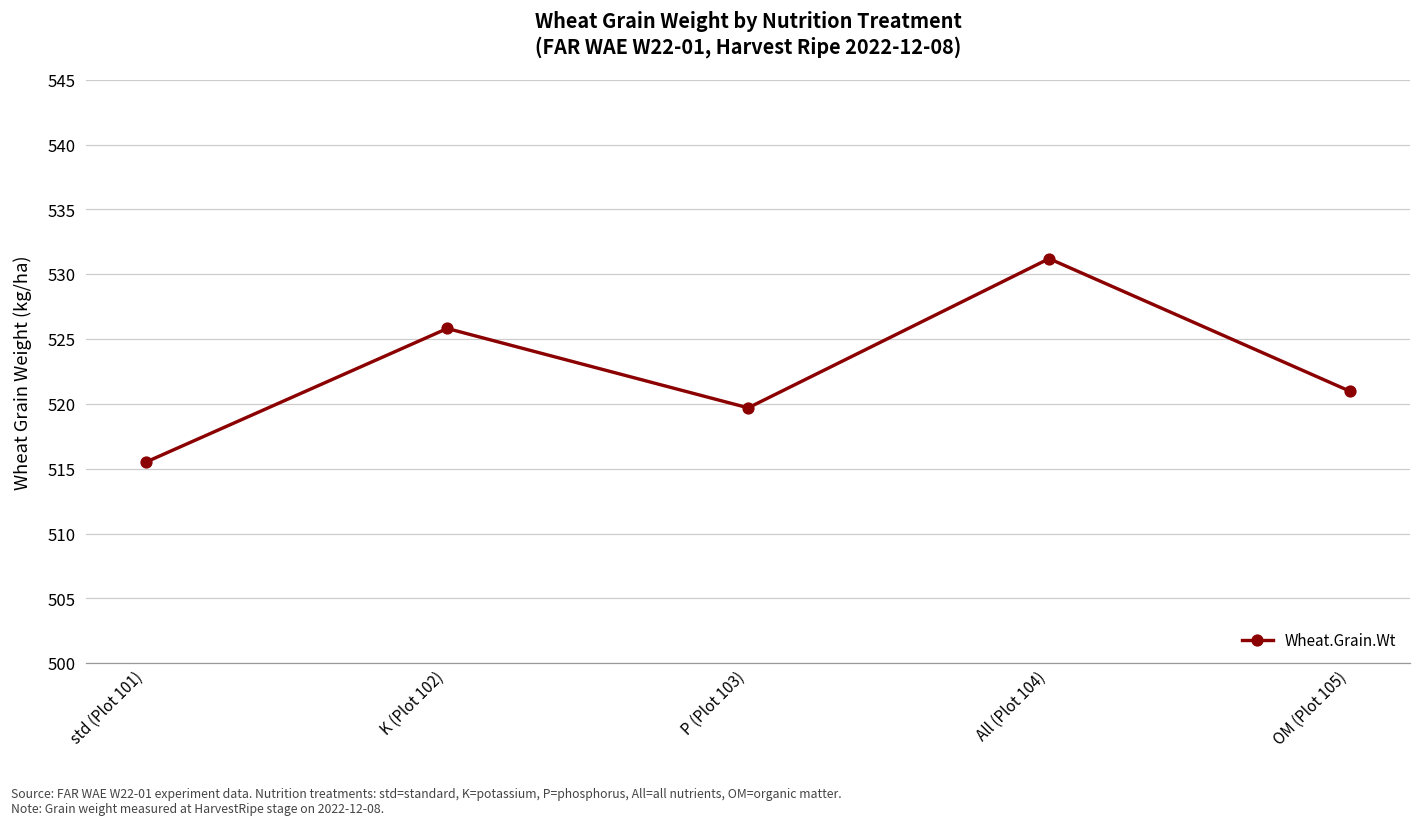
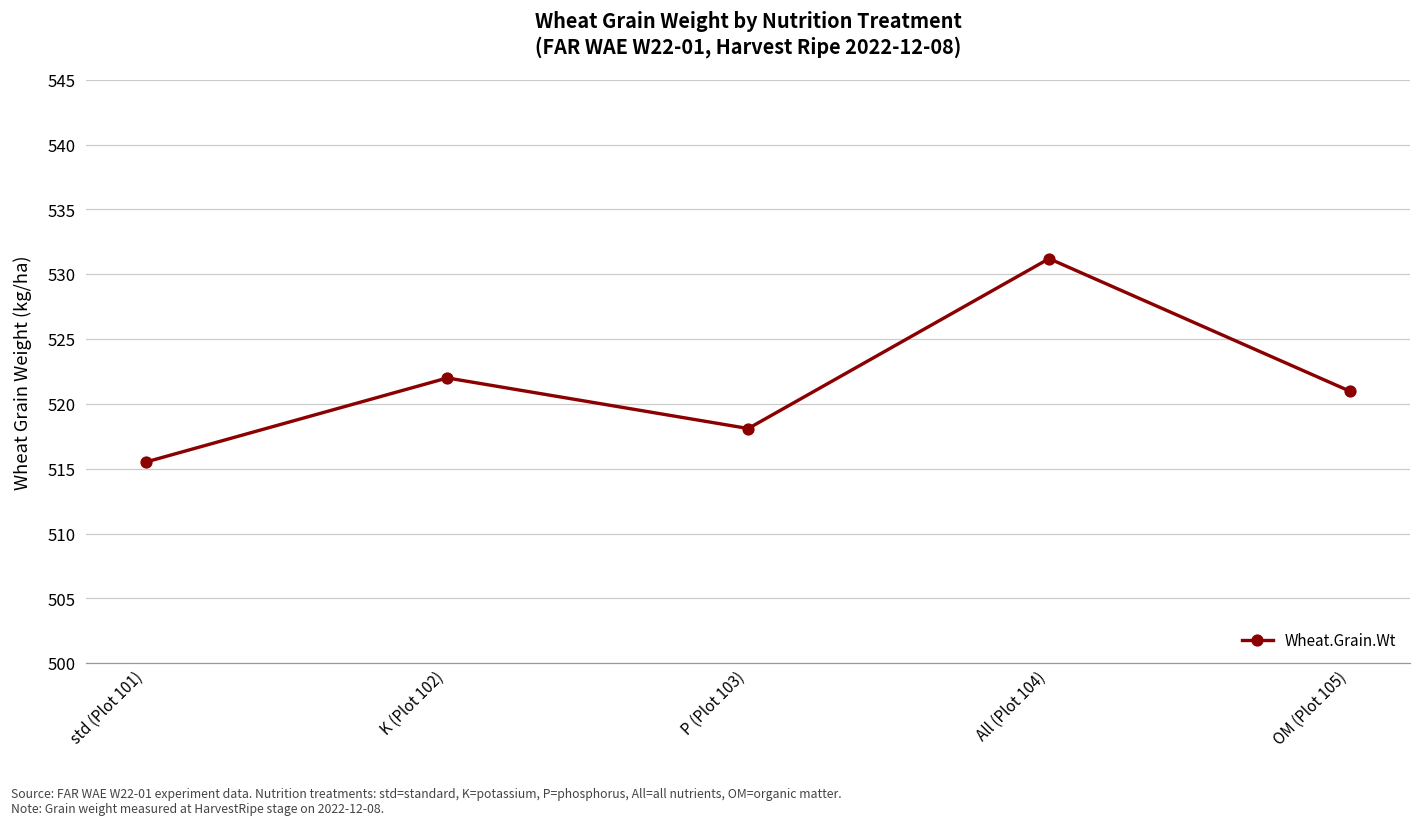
K (Plot 102): 525.8 -> 522.0
P (Plot 103): 519.7 -> 518.1
